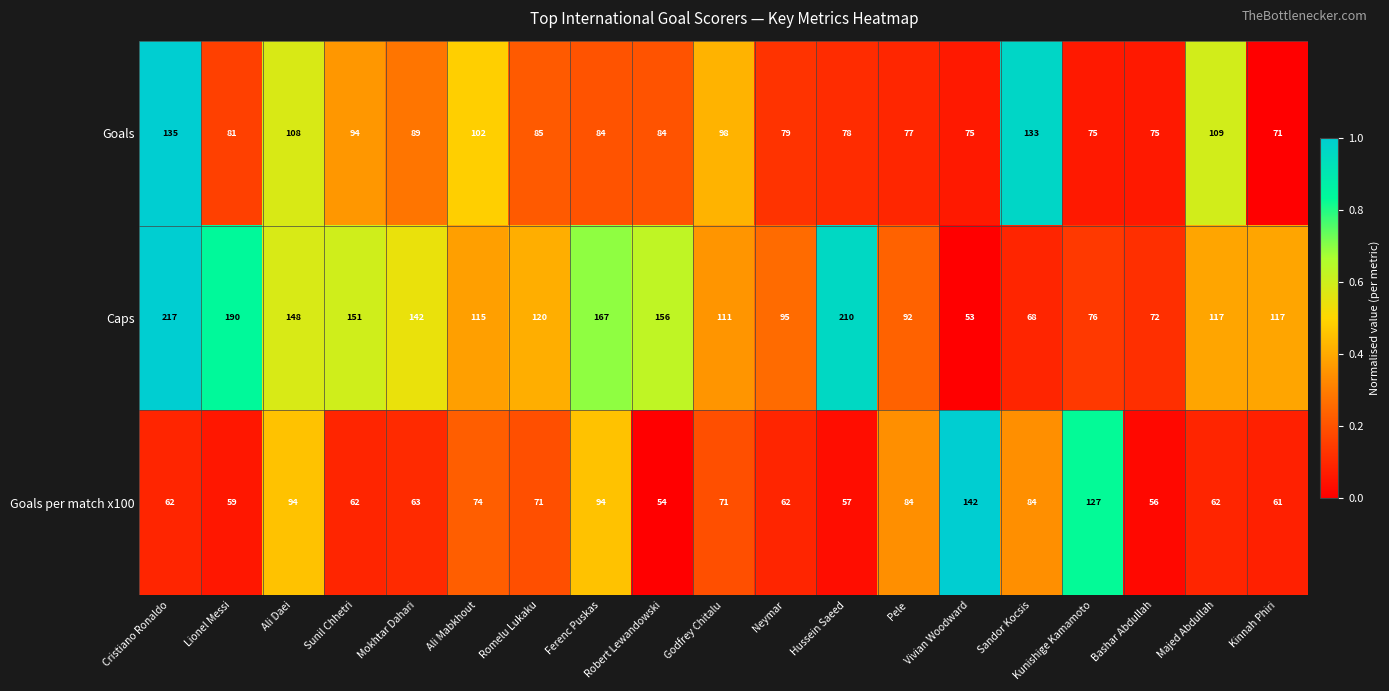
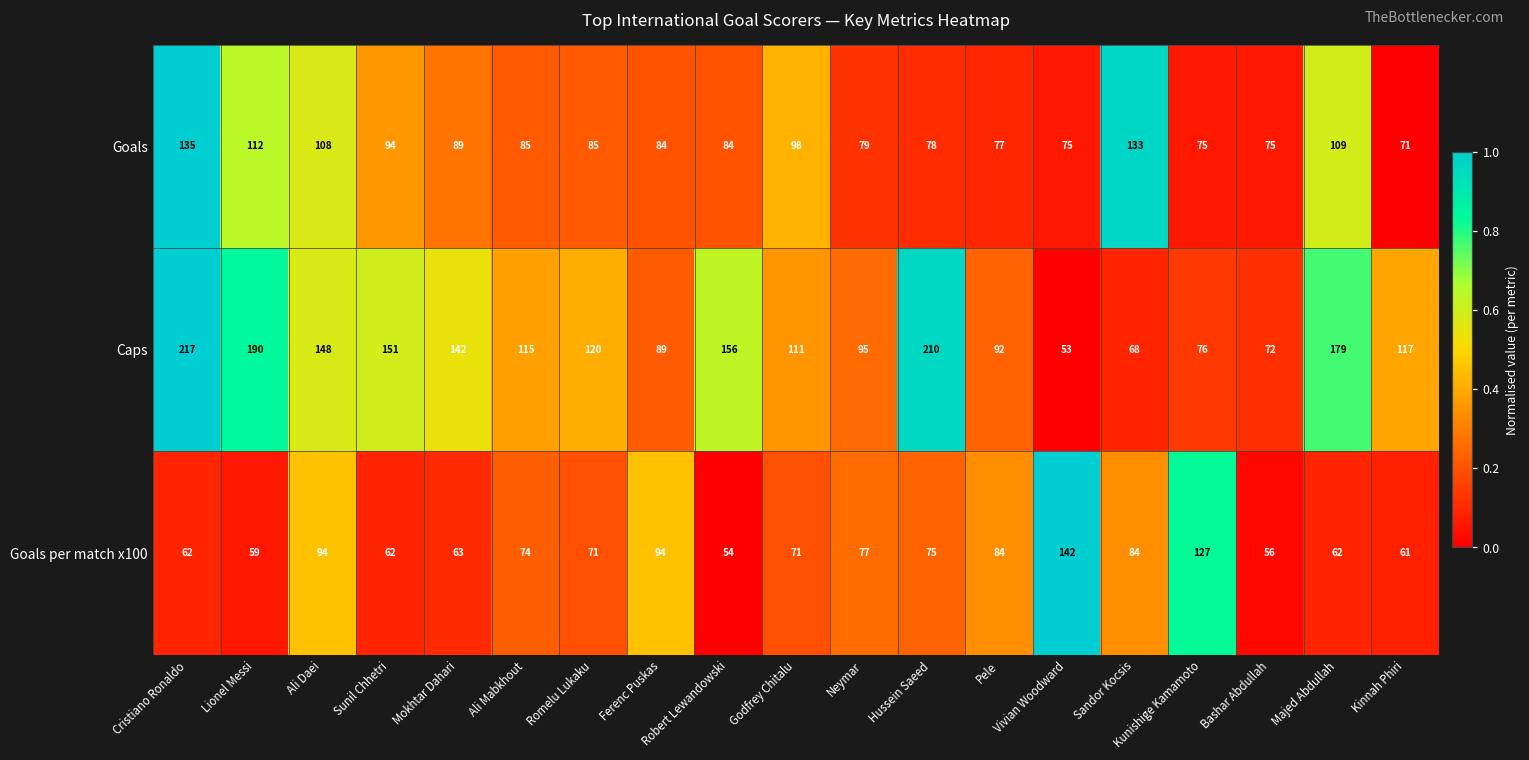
Goals, Lionel Messi: 81 -> 112
Goals, Ali Mabkhout: 102 -> 85
Caps, Ferenc Puskas: 167 -> 89
Caps, Majed Abdullah: 117 -> 179
Goals per match x100, Neymar: 62 -> 77
Goals per match x100, Hussein Saeed: 57 -> 75
